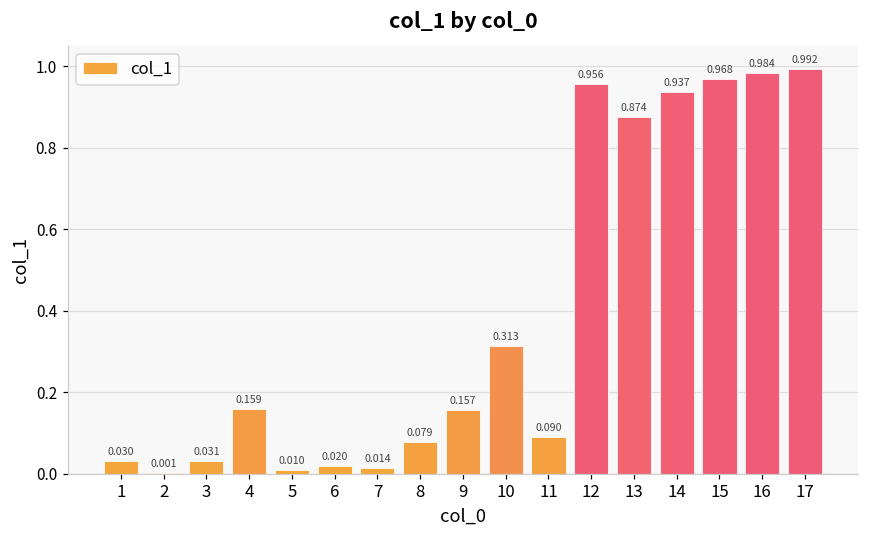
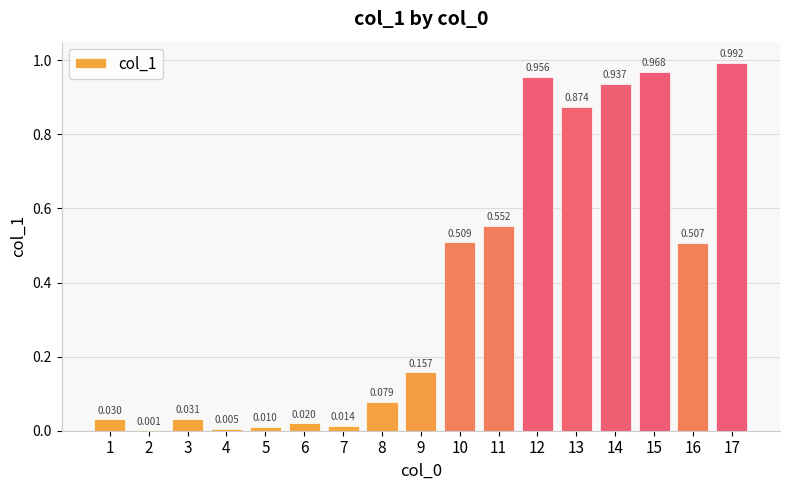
4: 0.159 -> 0.005
10: 0.313 -> 0.509
11: 0.090 -> 0.552
16: 0.984 -> 0.507
